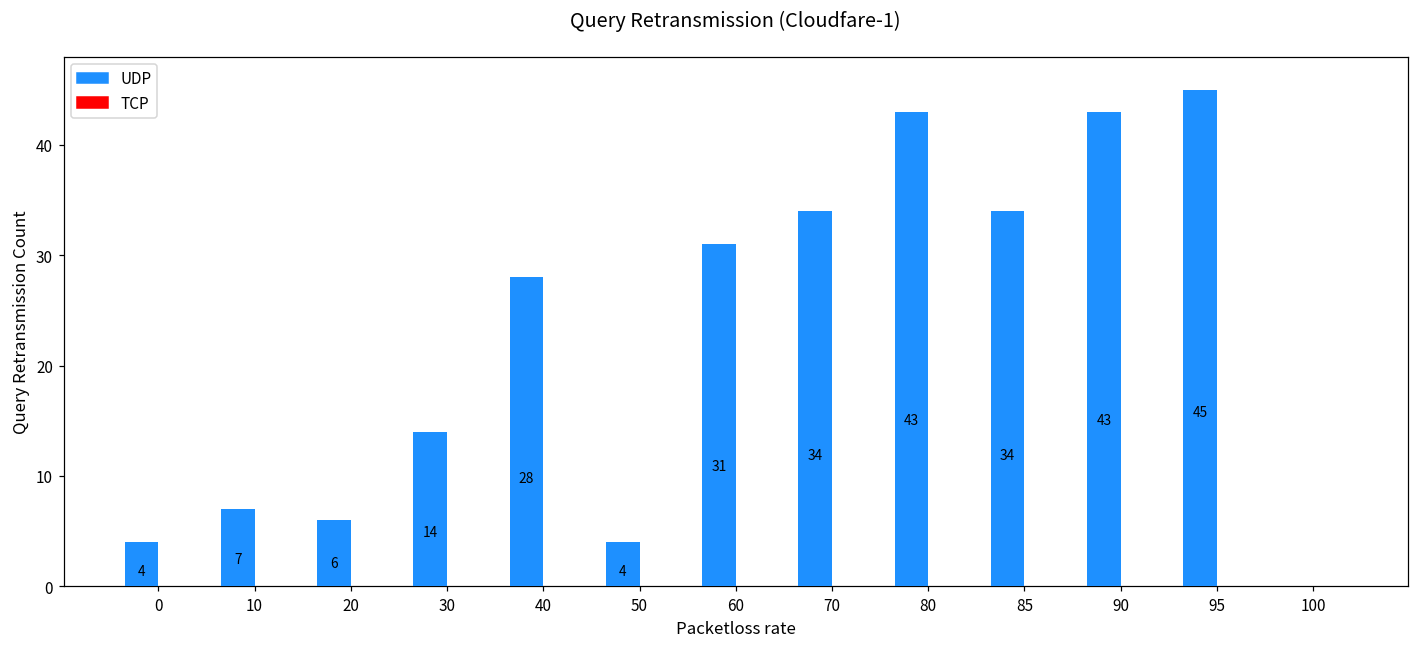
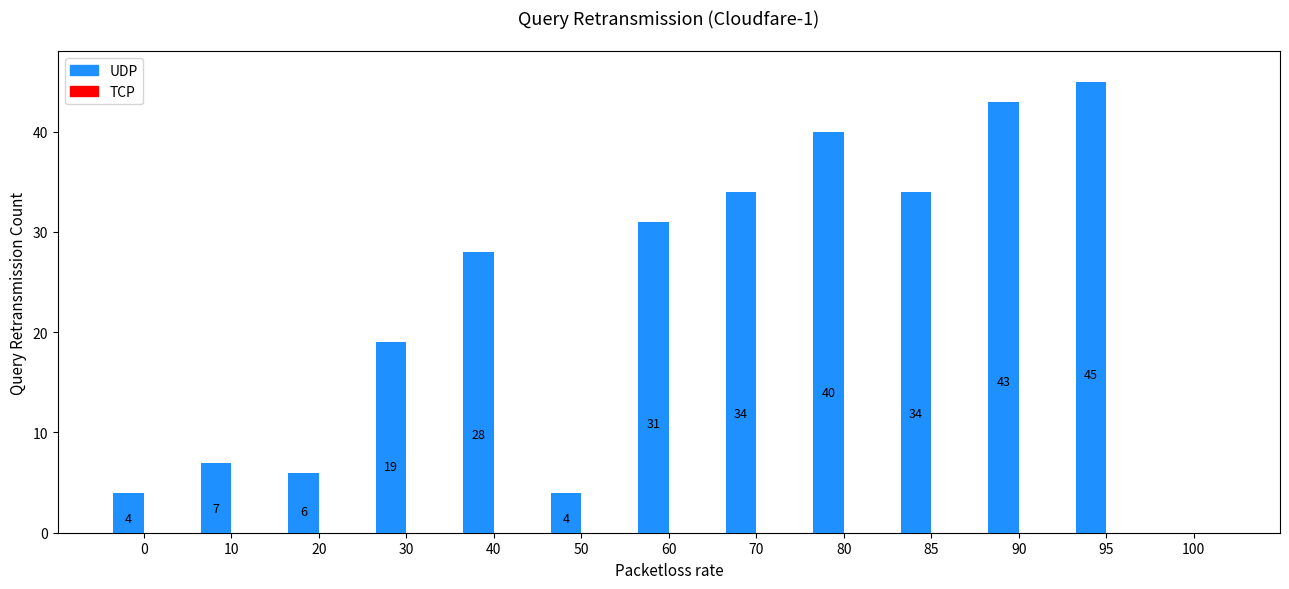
UDP, 30: 14 -> 19
UDP, 80: 43 -> 40
